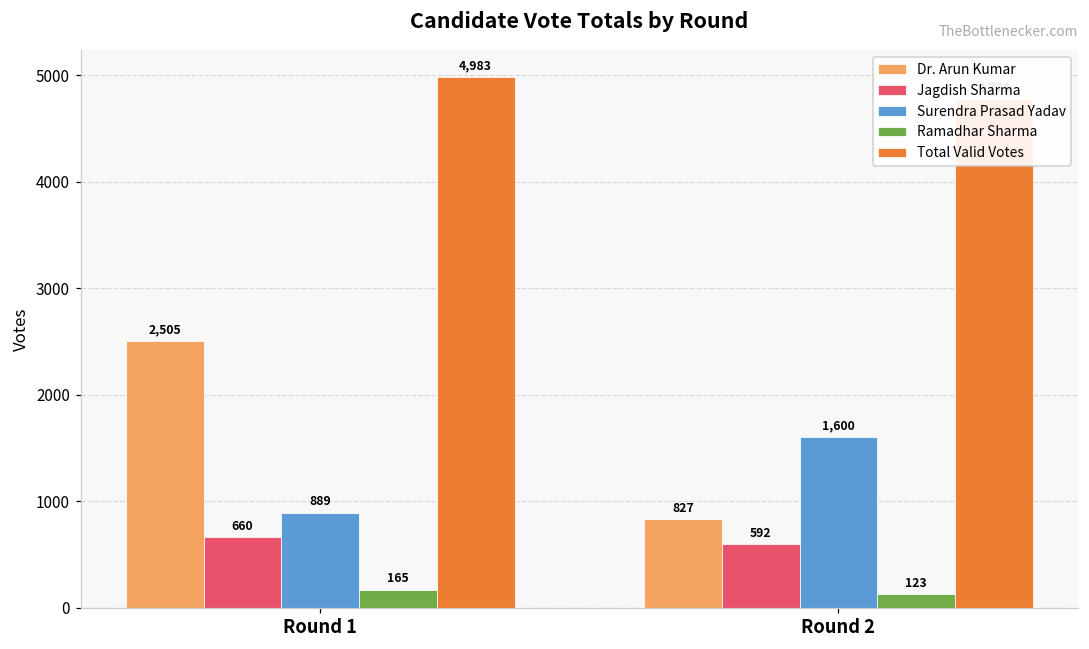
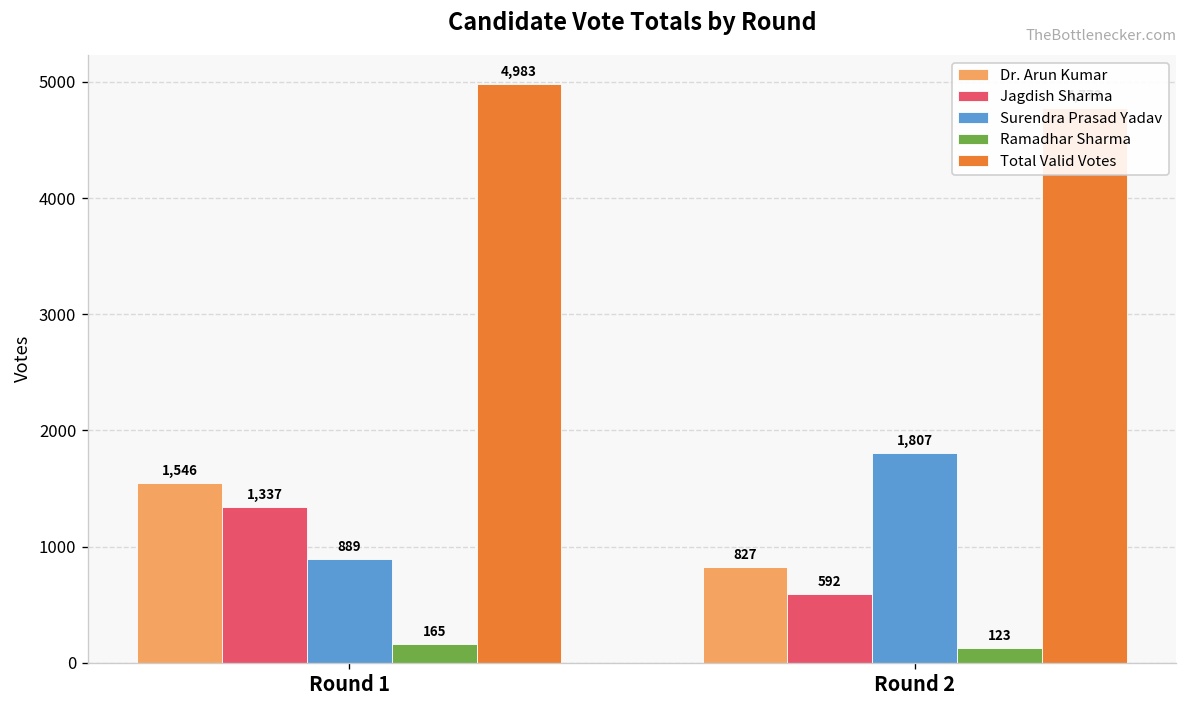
Dr. Arun Kumar, Round 1: 2,505 -> 1,546
Jagdish Sharma, Round 1: 660 -> 1,337
Surendra Prasad Yadav, Round 2: 1,600 -> 1,807
